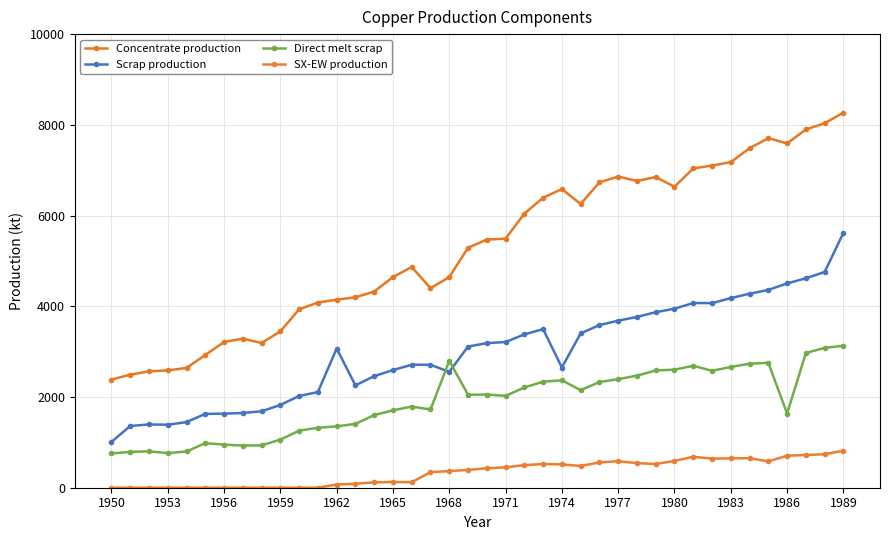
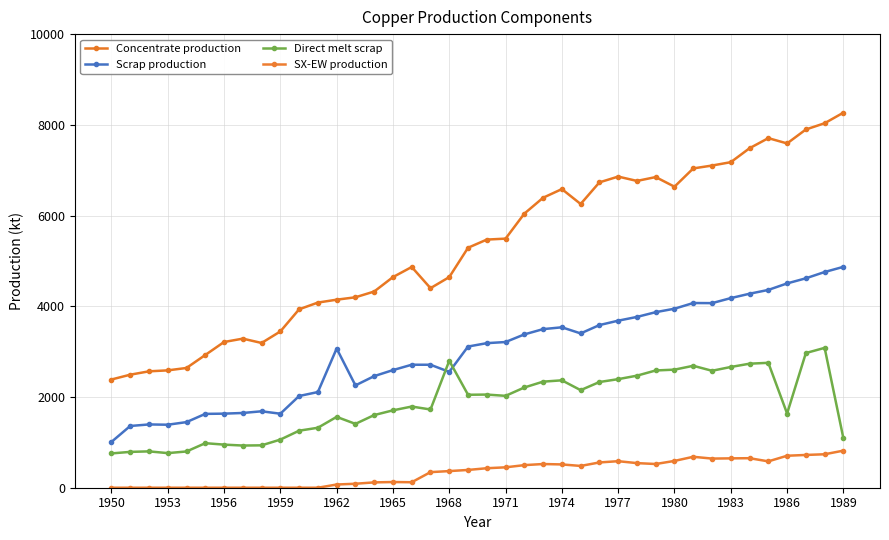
Scrap production, 1959: 1800 -> 1600
Direct melt scrap, 1962: 1400 -> 1600
Scrap production, 1974: 2700 -> 3500
Scrap production, 1989: 5600 -> 4900
Direct melt scrap, 1989: 3100 -> 1100
